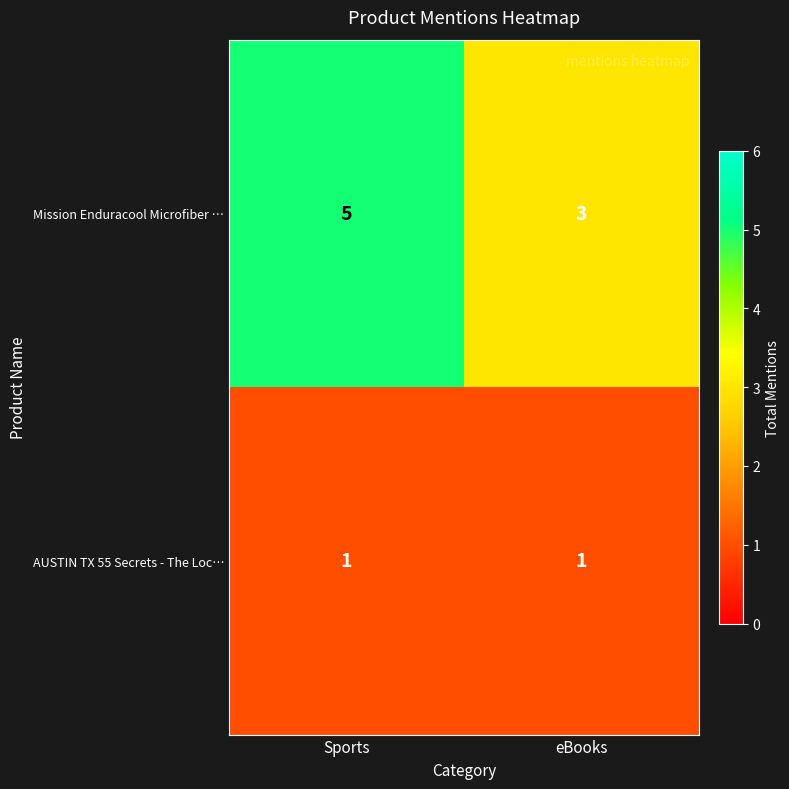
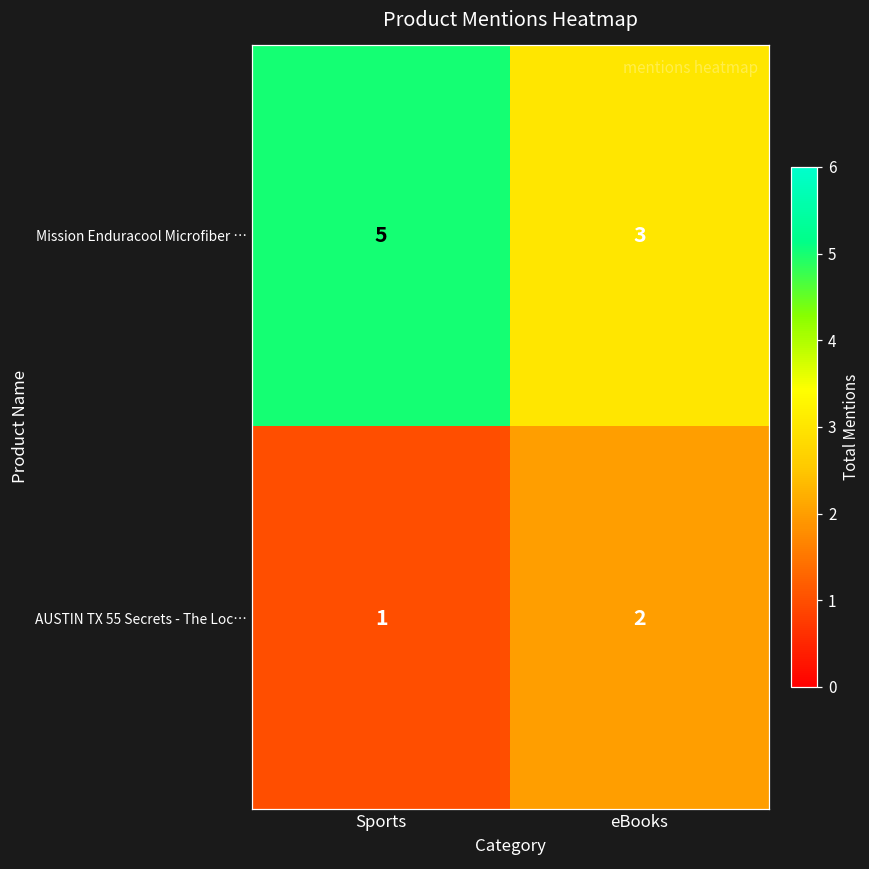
AUSTIN TX 55 Secrets - The Loc…, eBooks: 1 -> 2
